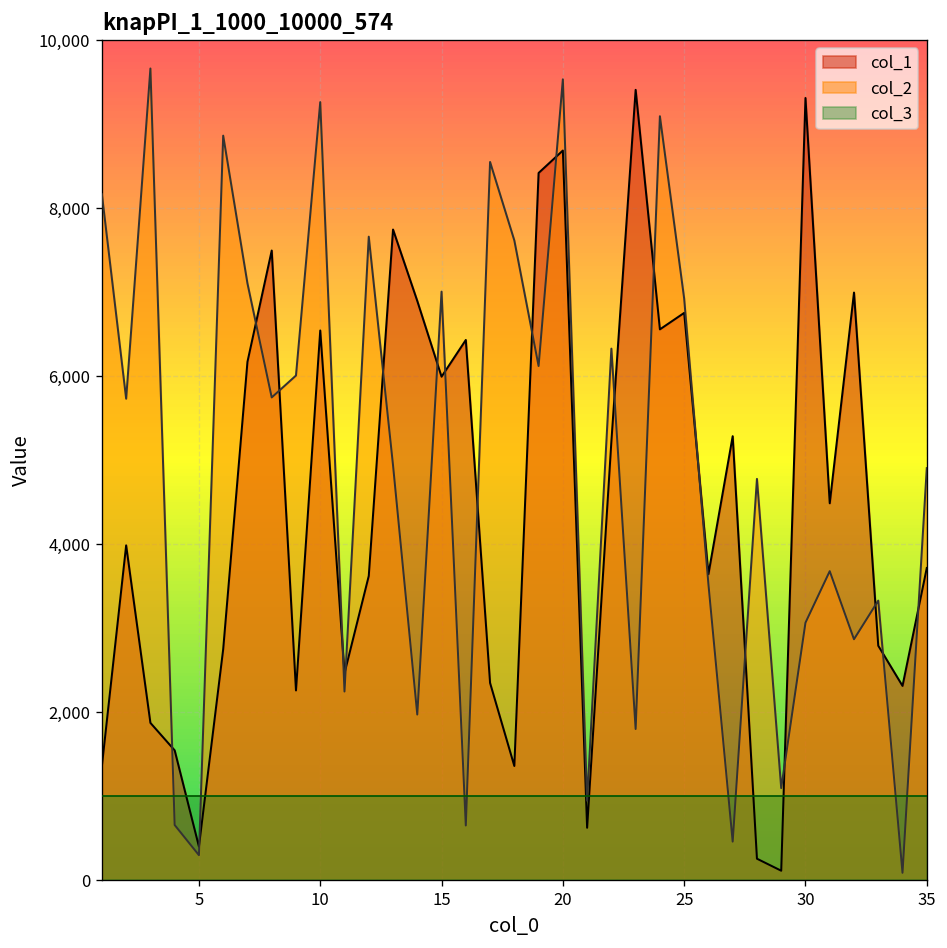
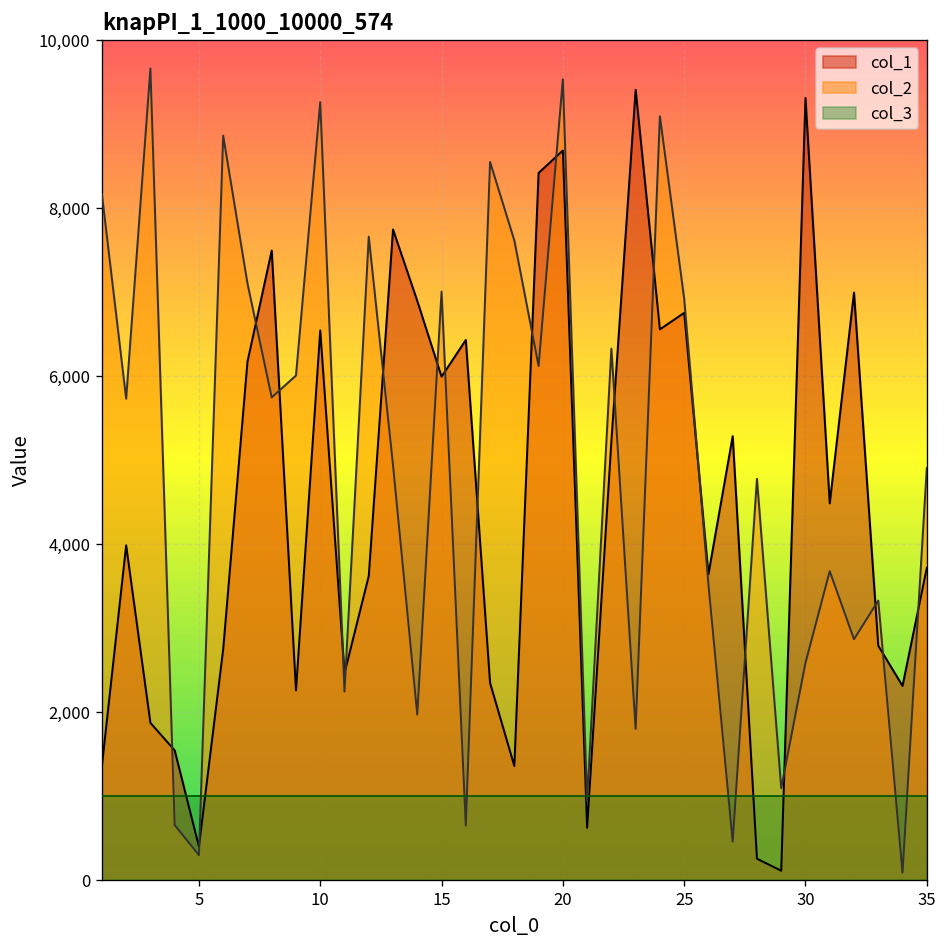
col_2, 30: 3,100 -> 2,600
